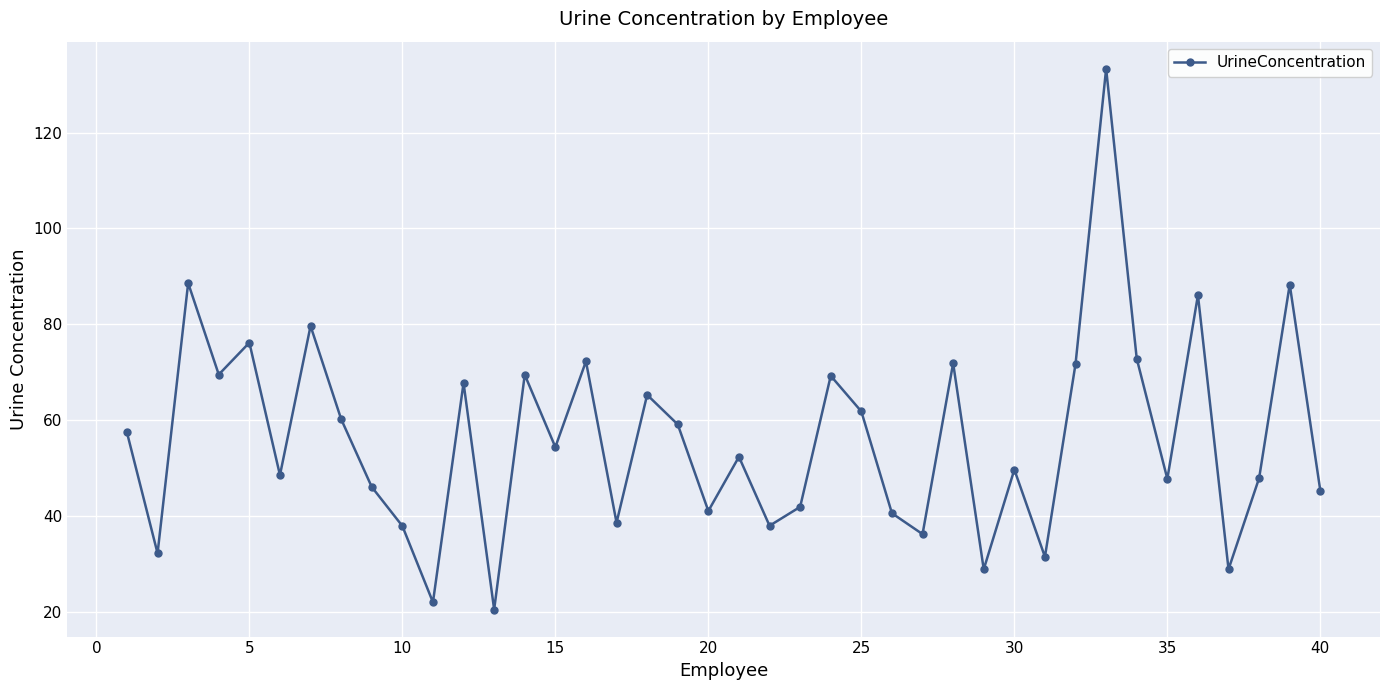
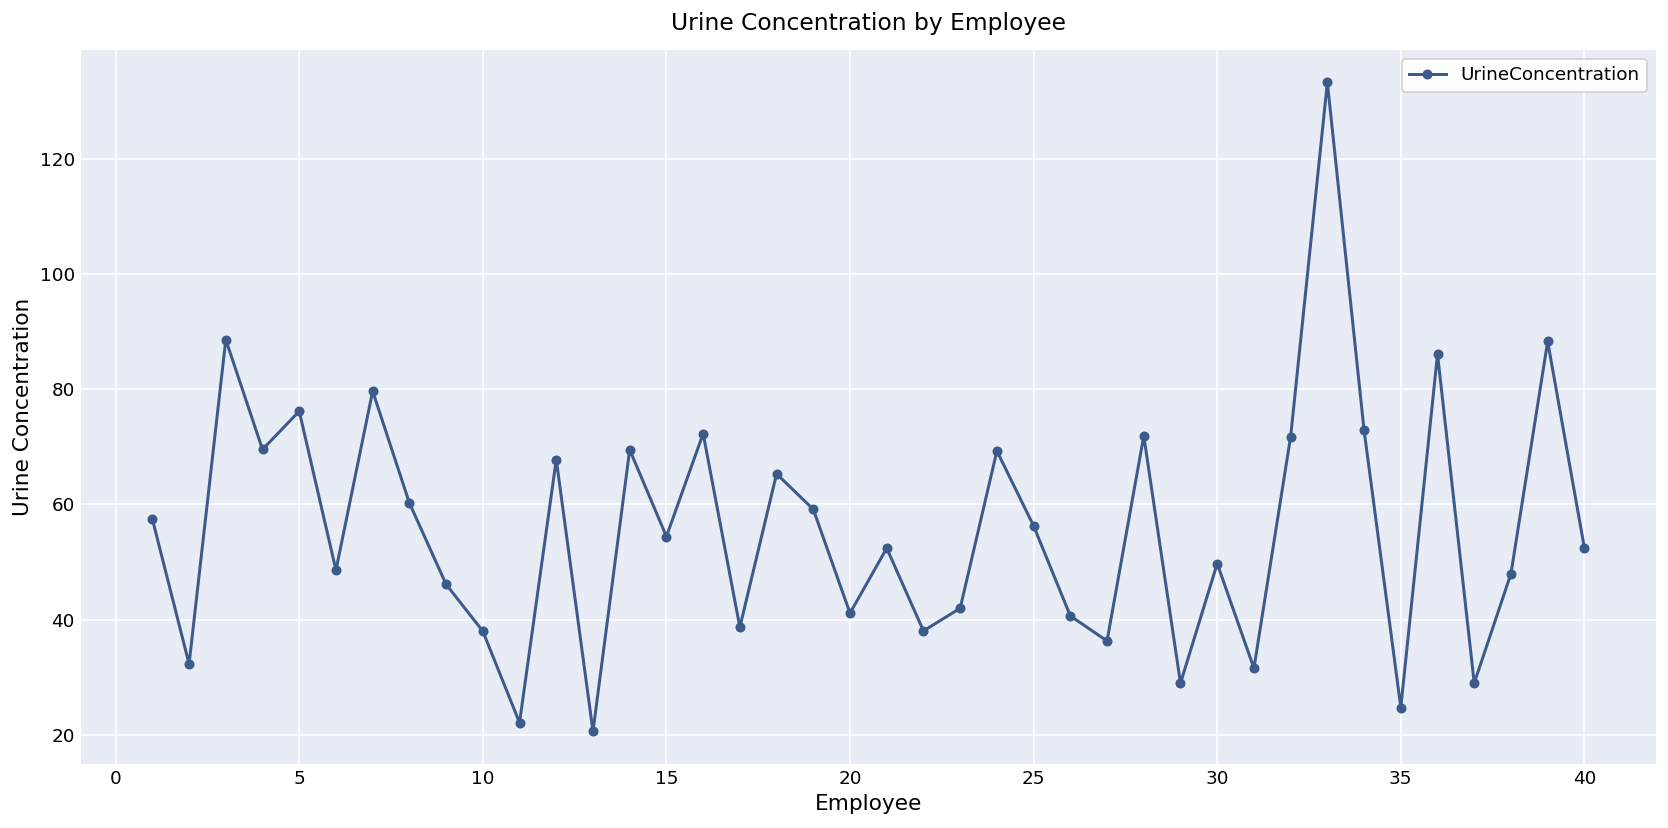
25: 62 -> 56
35: 48 -> 25
40: 45 -> 52
